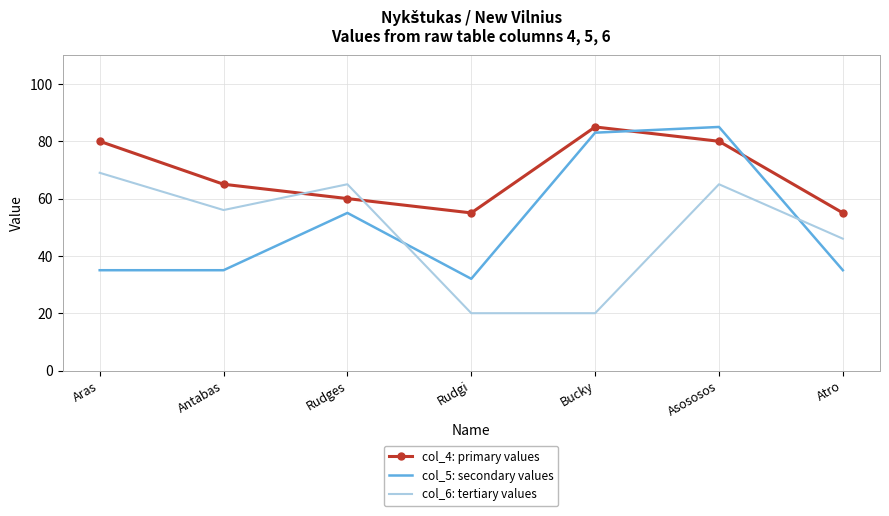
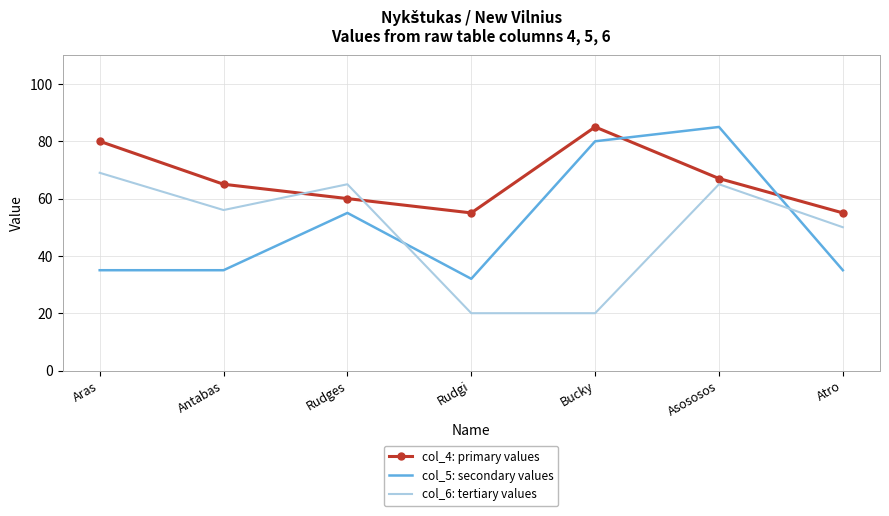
col_5: secondary values, Bucky: 83 -> 80
col_4: primary values, Asososos: 80 -> 67
col_6: tertiary values, Atro: 46 -> 50
